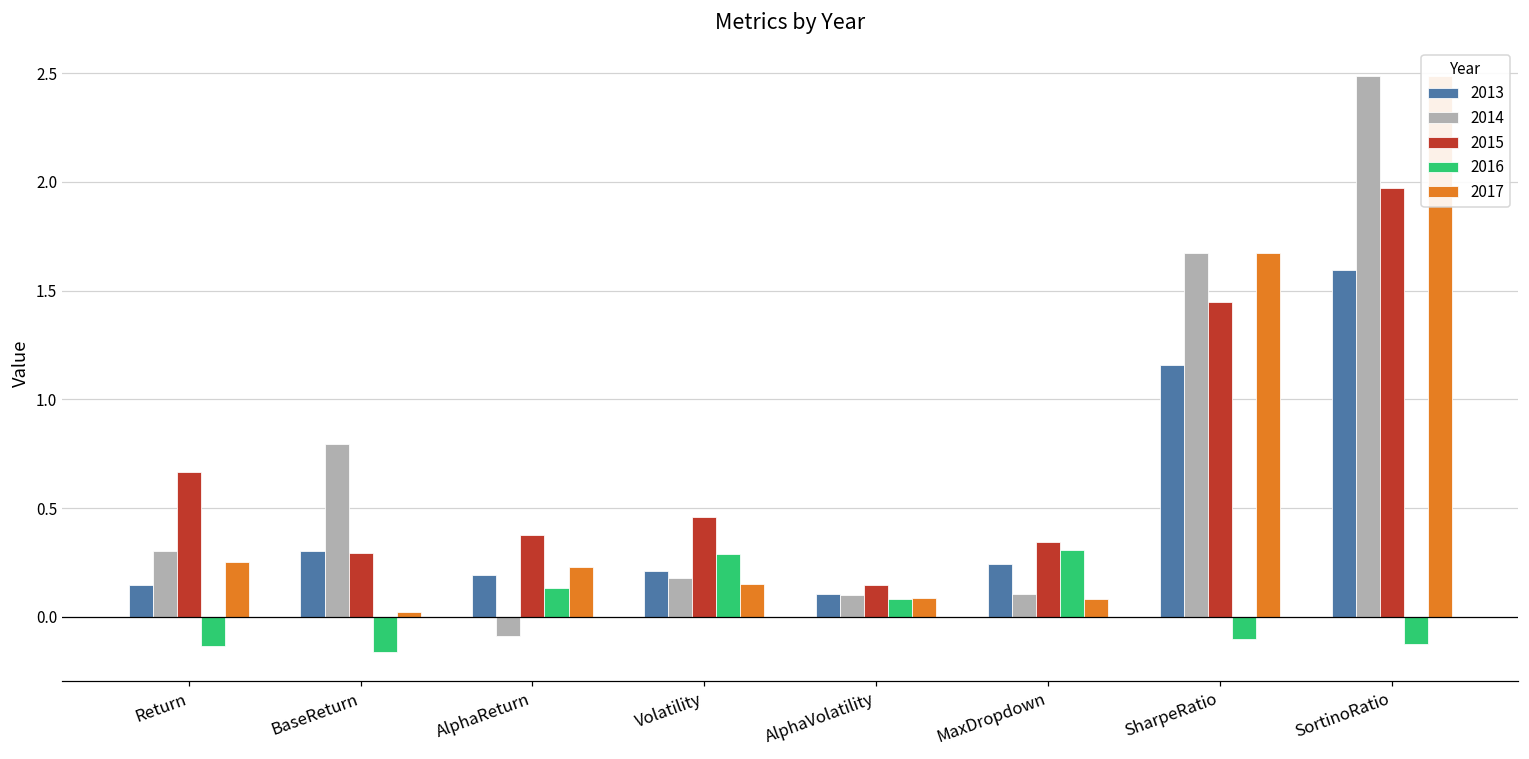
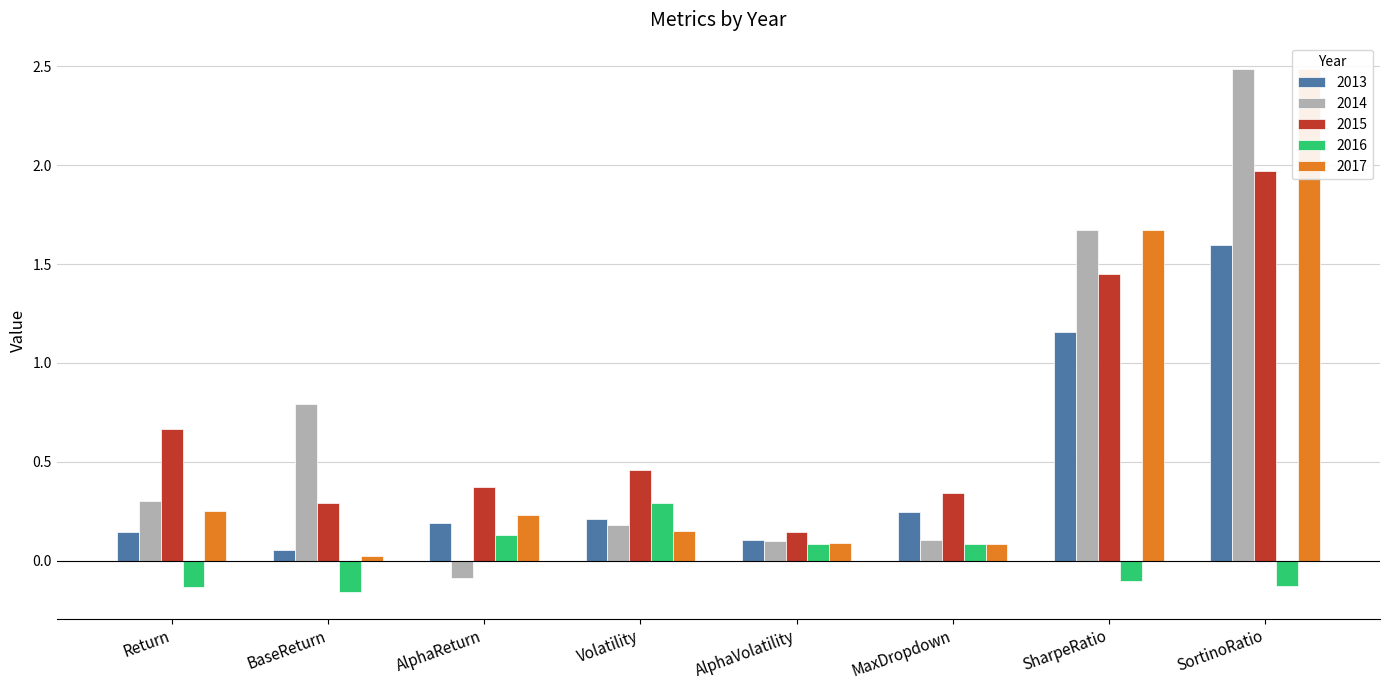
2013, BaseReturn: 0.30 -> 0.05
2016, MaxDropdown: 0.31 -> 0.09
